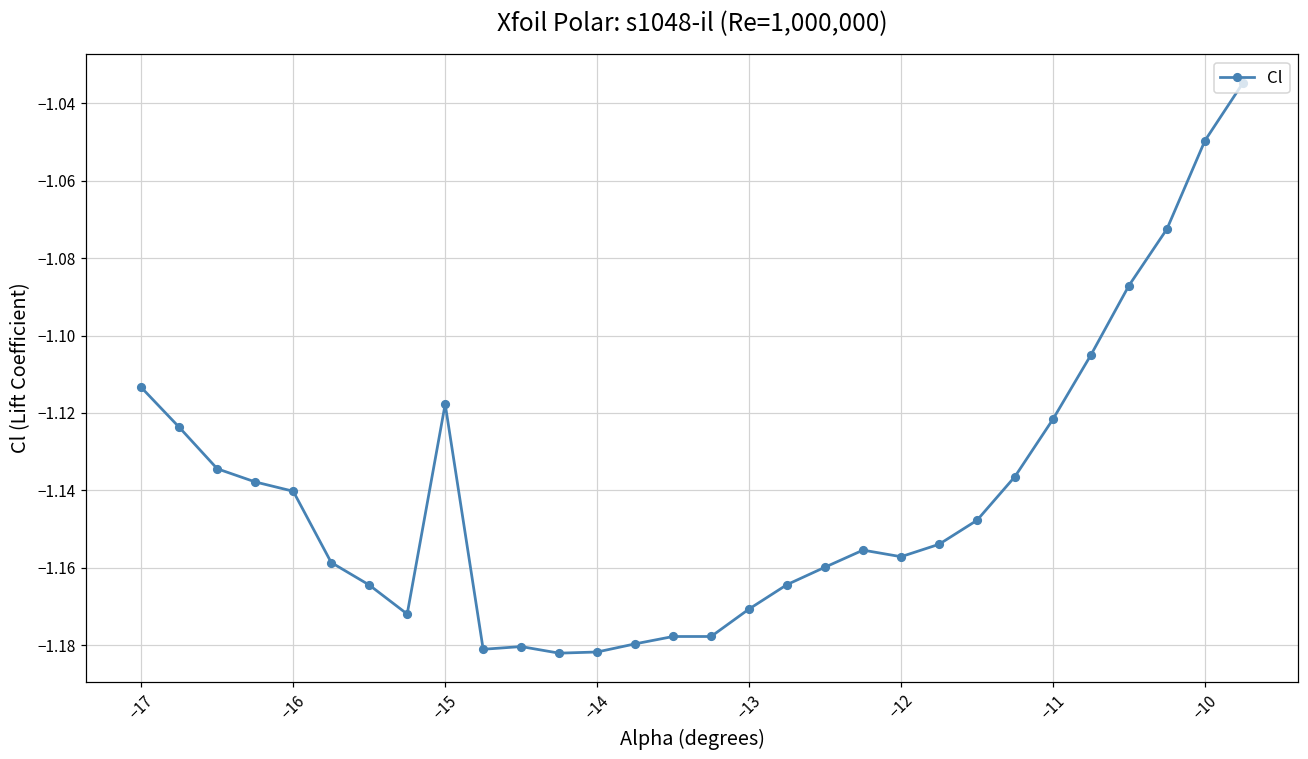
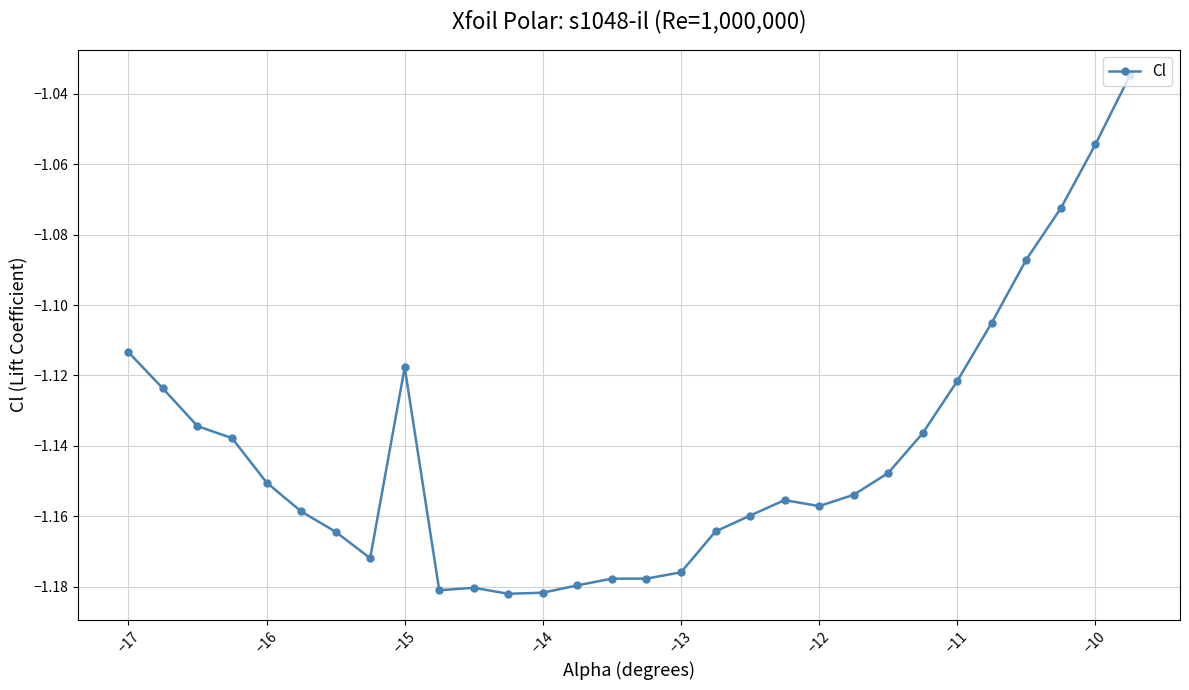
−16: -1.140 -> -1.150
−13: -1.171 -> -1.176
−10: -1.050 -> -1.054
